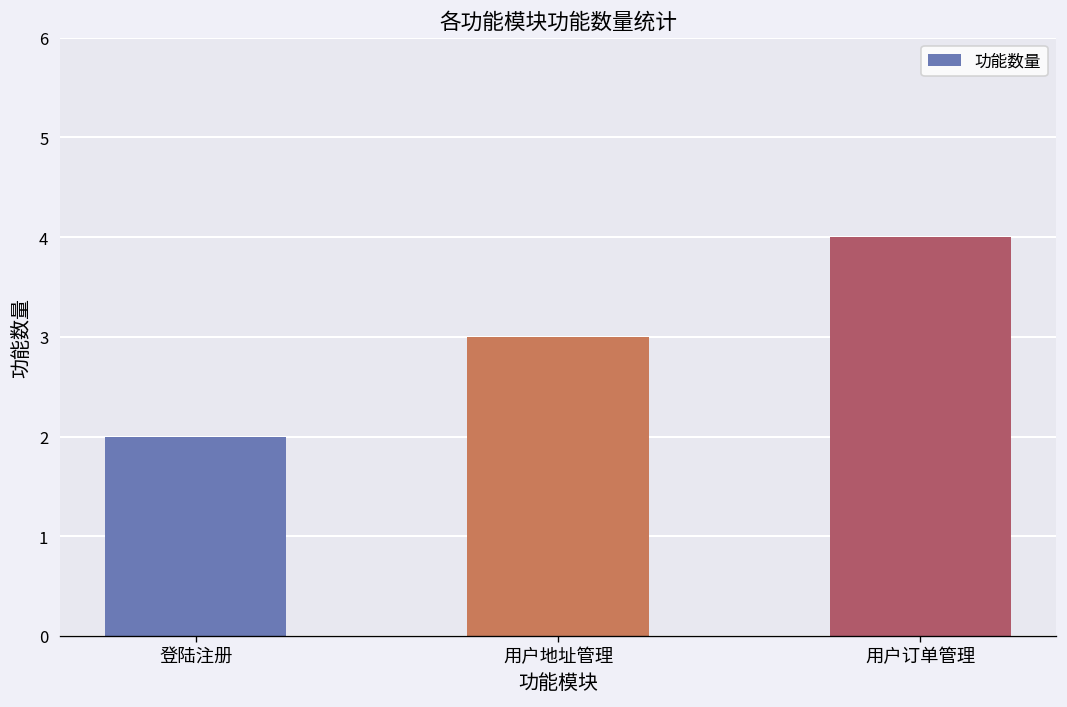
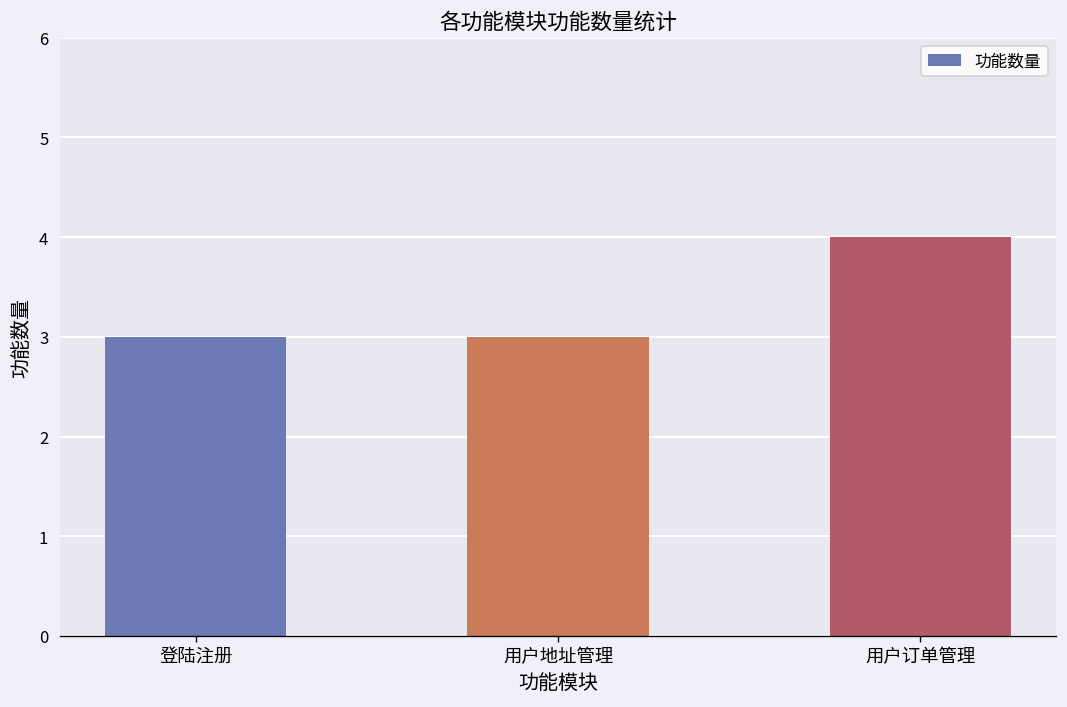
登陆注册: 2 -> 3
